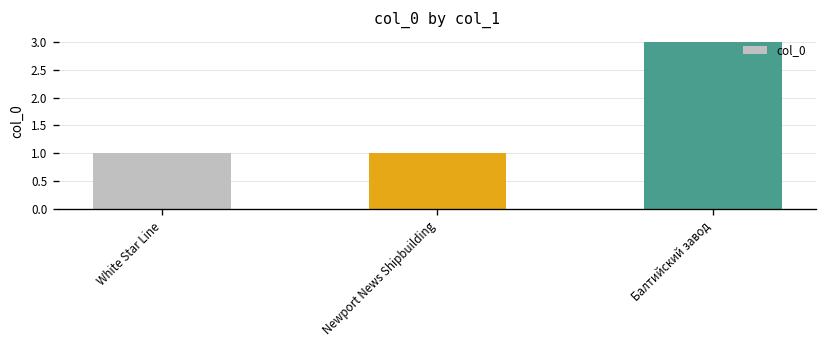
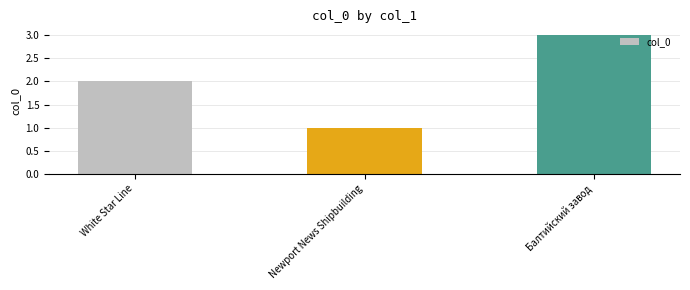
White Star Line: 1 -> 2
